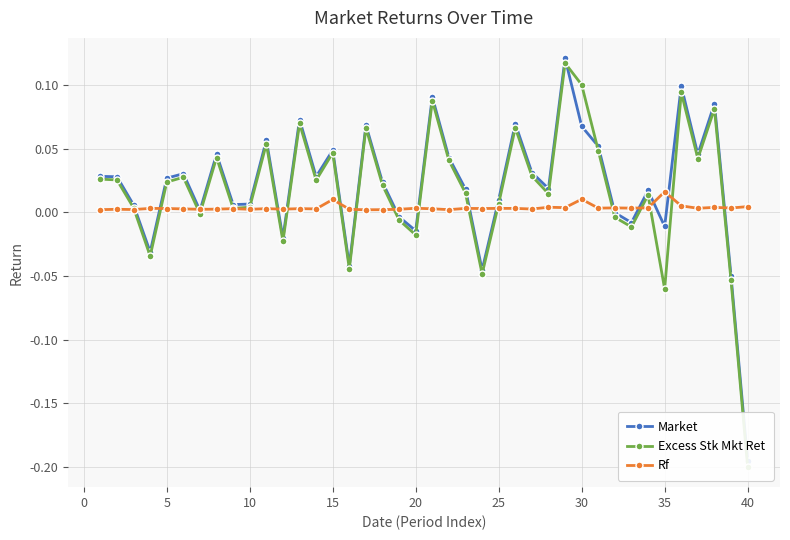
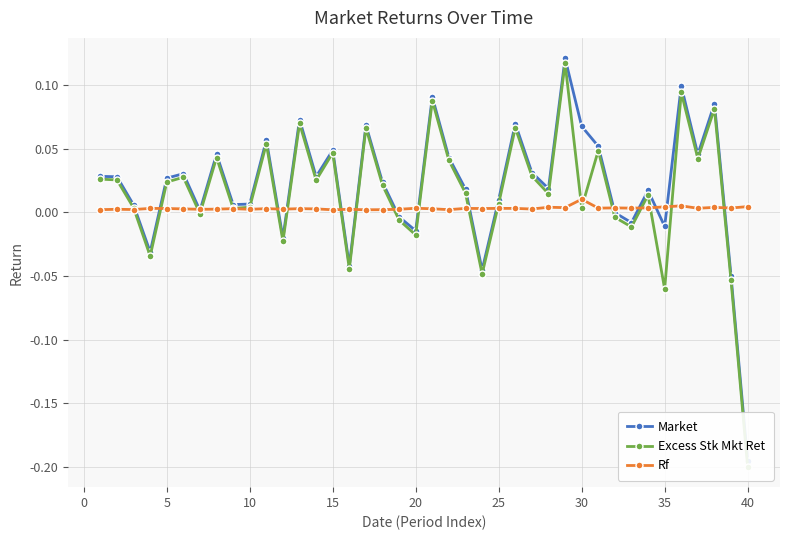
Rf, 15: 0.010 -> 0.002
Excess Stk Mkt Ret, 30: 0.101 -> 0.004
Rf, 35: 0.016 -> 0.004
